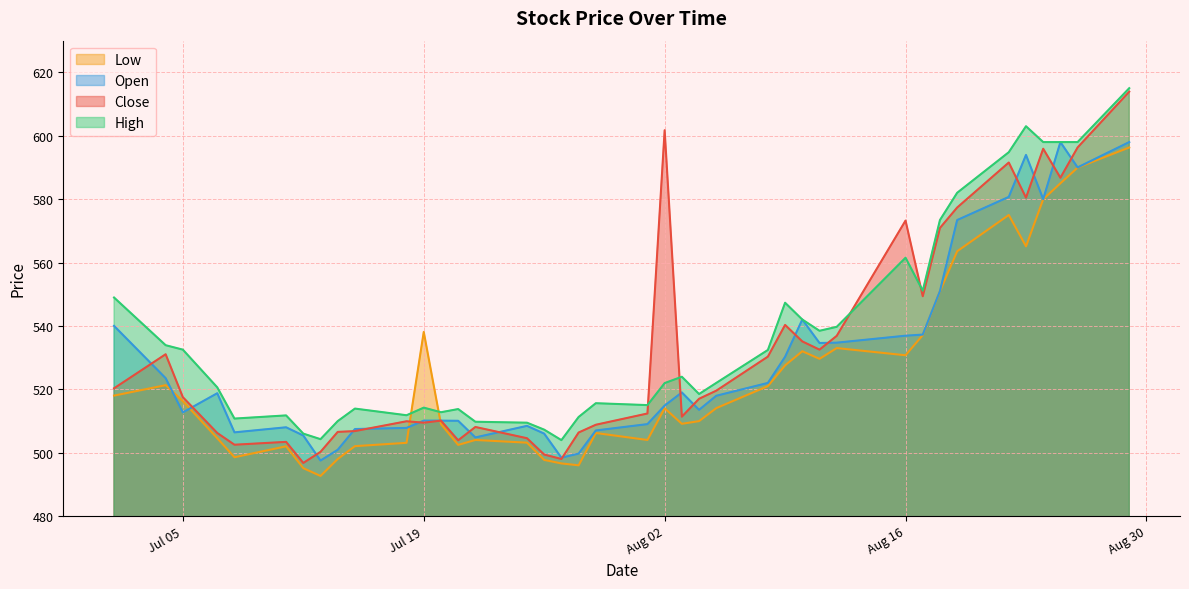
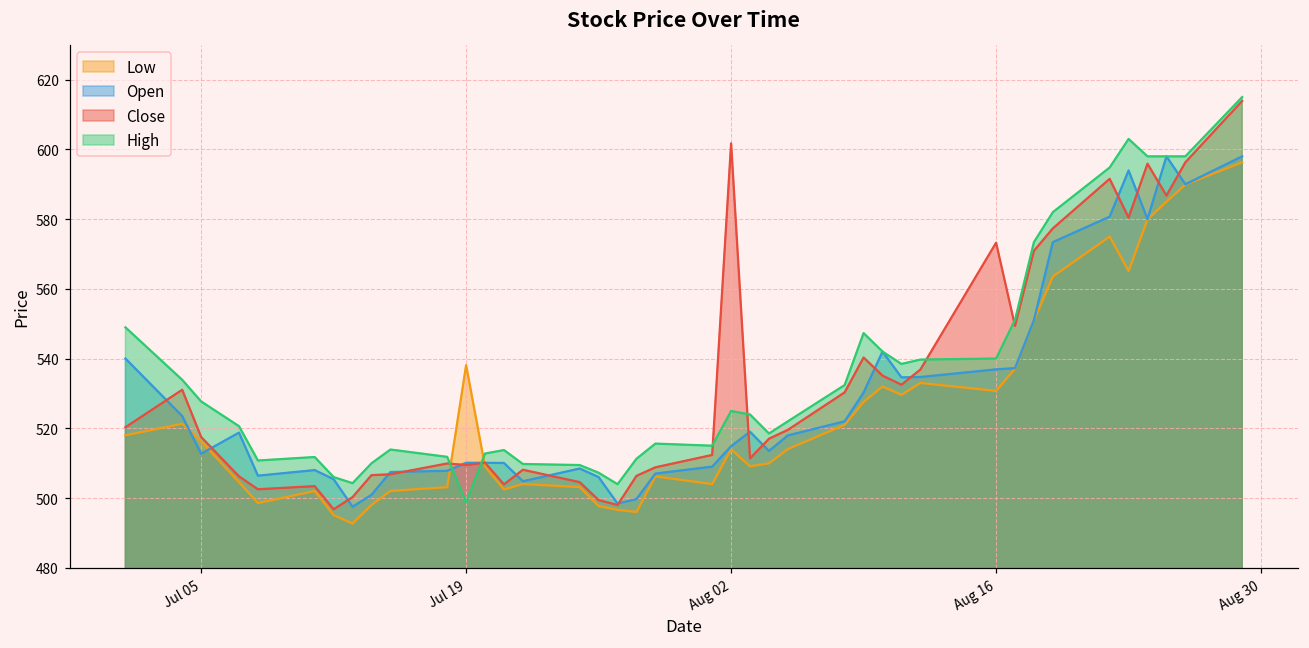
High, Jul 05: 533 -> 528
High, Jul 19: 514 -> 499
High, Aug 02: 522 -> 525
High, Aug 16: 562 -> 540
